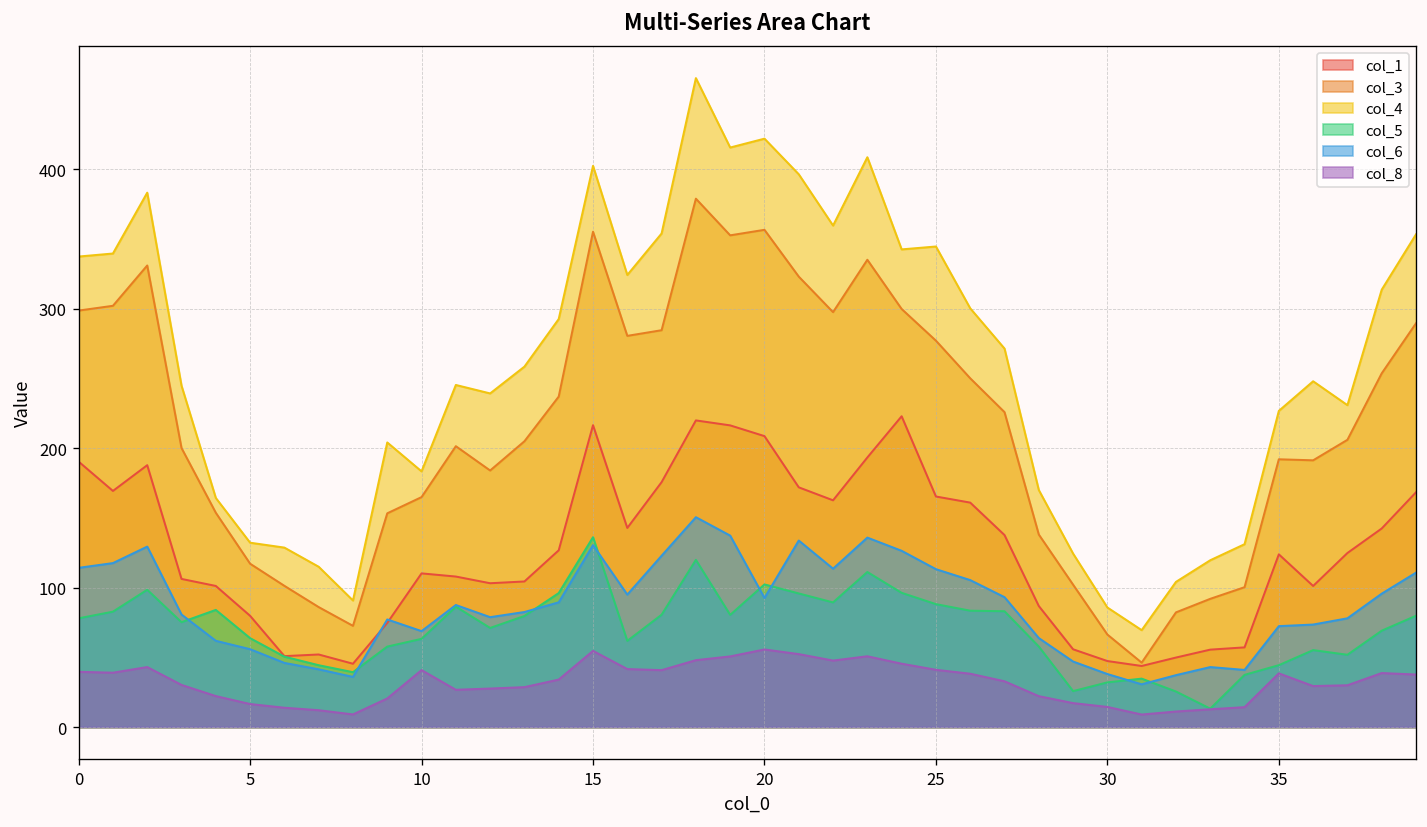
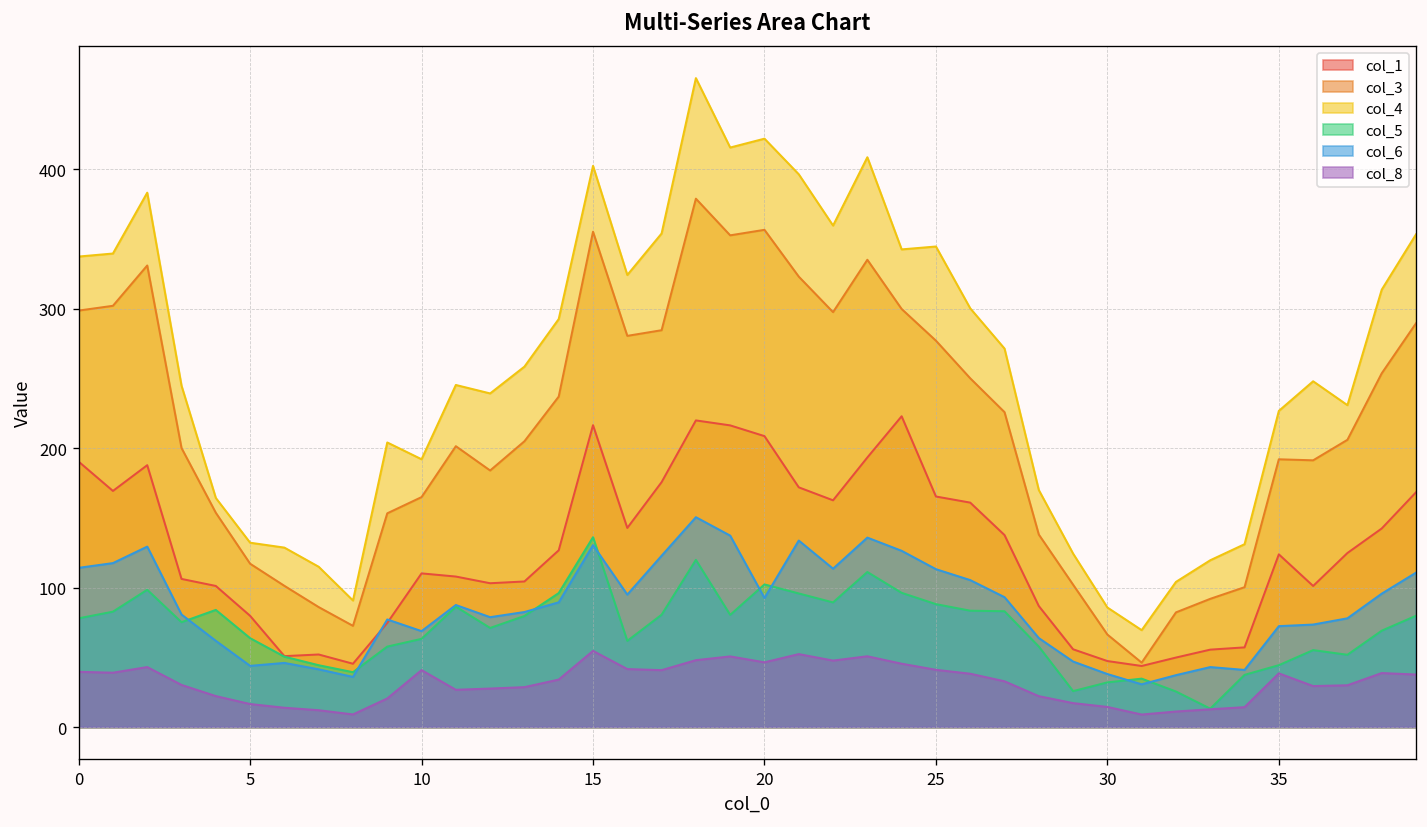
col_6, 5: 56 -> 44
col_4, 10: 183 -> 192
col_8, 20: 56 -> 46
